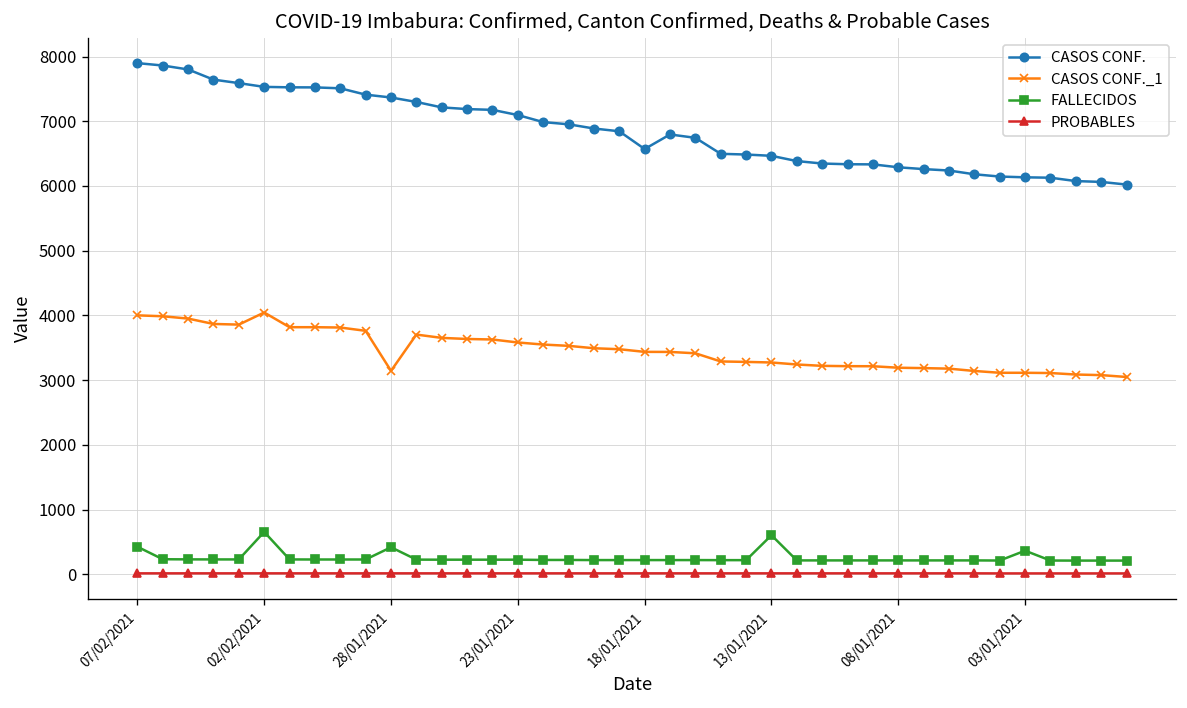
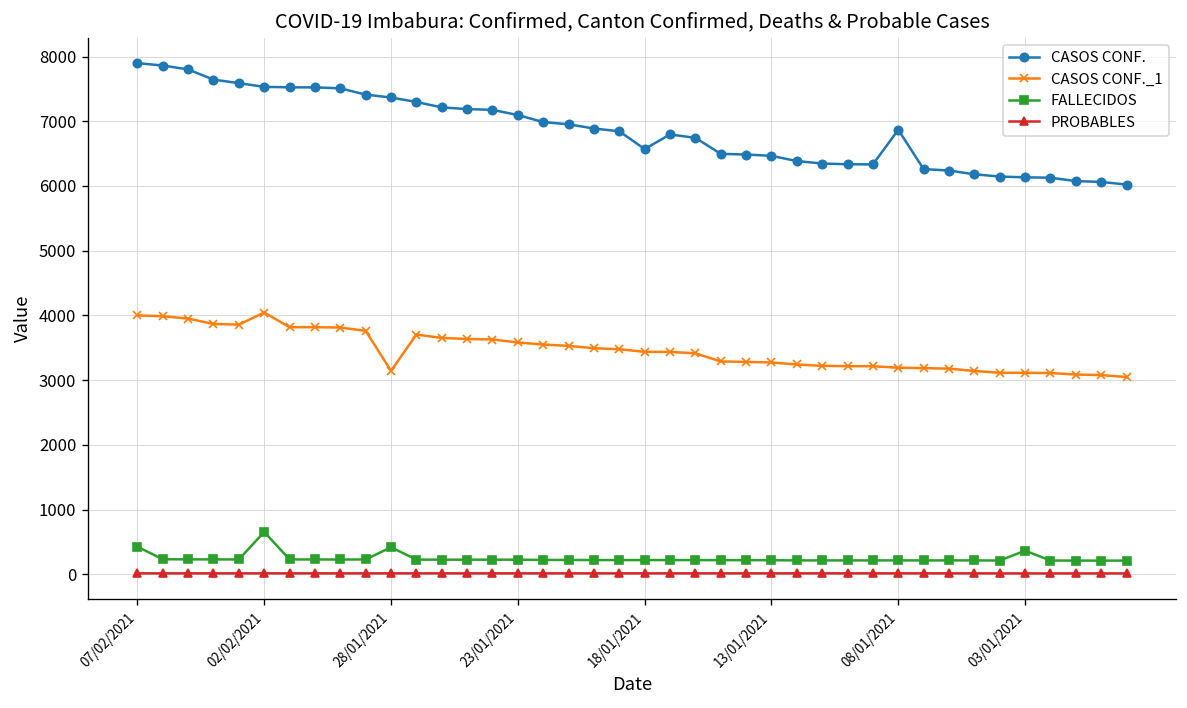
FALLECIDOS, 13/01/2021: 600 -> 200
CASOS CONF., 08/01/2021: 6300 -> 6900
